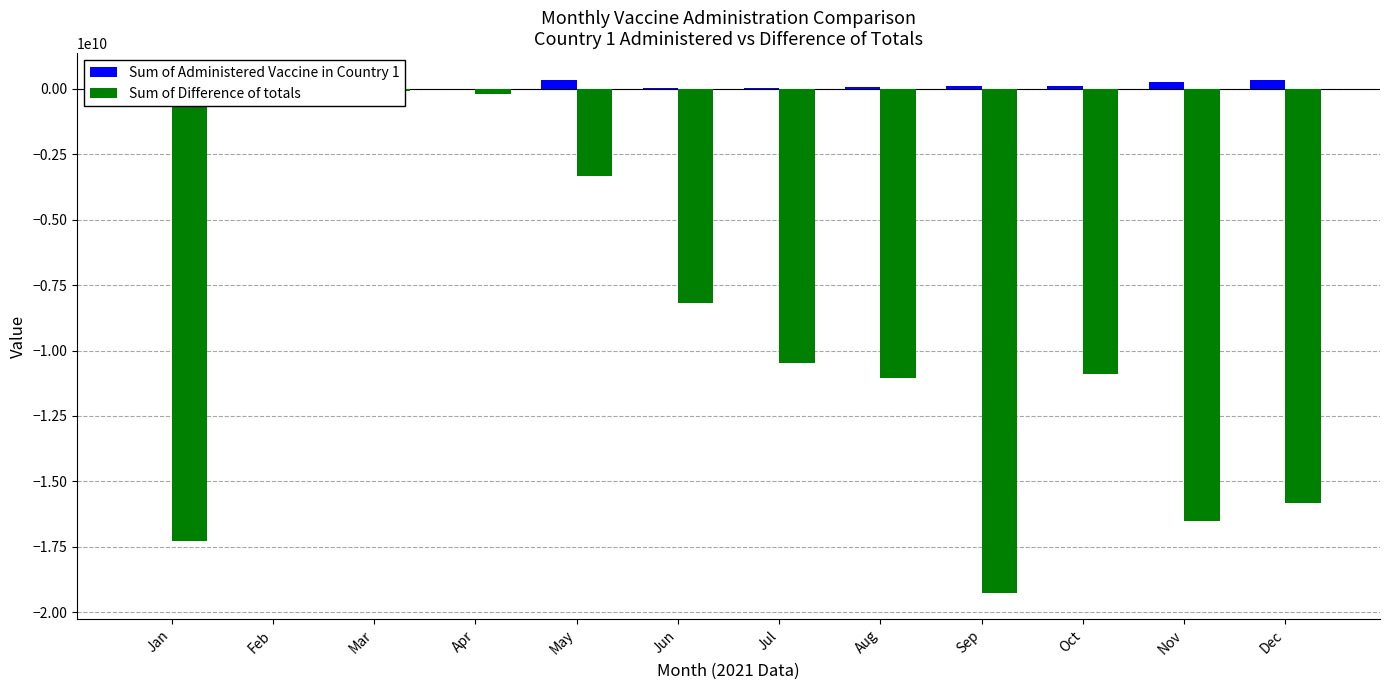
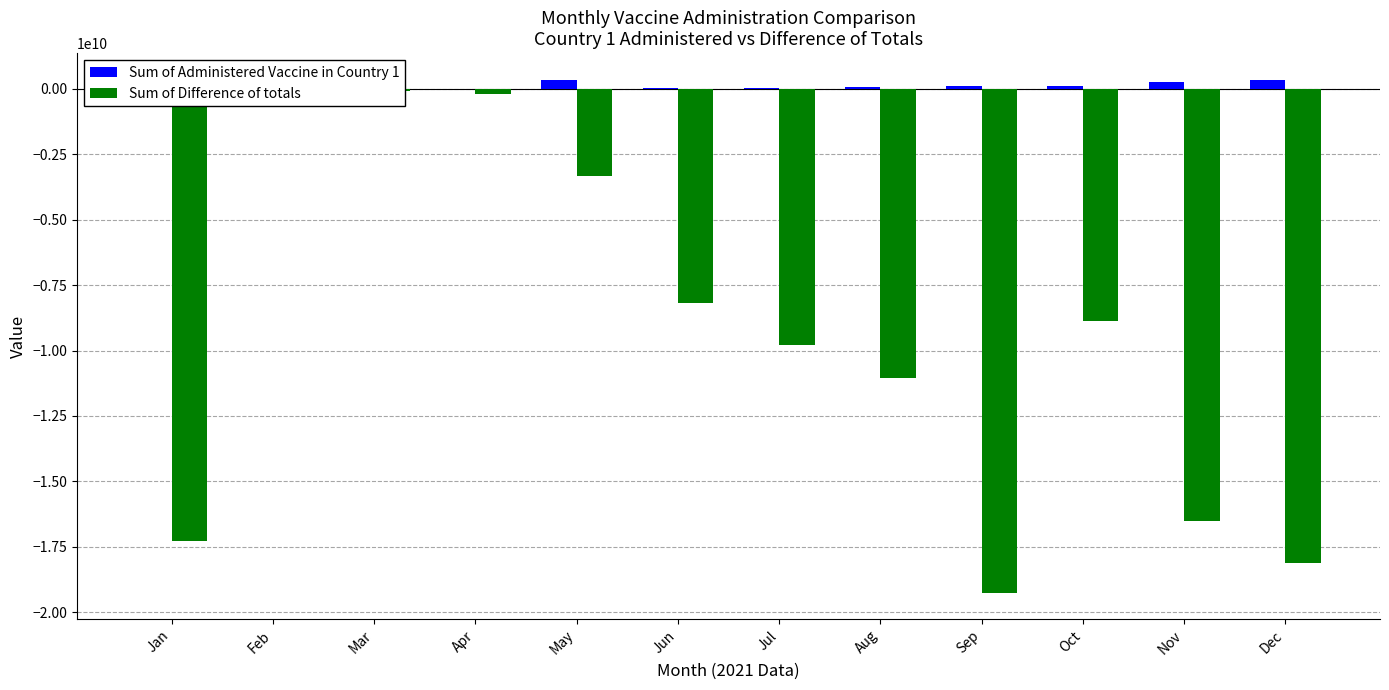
Sum of Difference of totals, Jul: -10500000000 -> -9800000000
Sum of Difference of totals, Oct: -10900000000 -> -8900000000
Sum of Difference of totals, Dec: -15800000000 -> -18100000000
